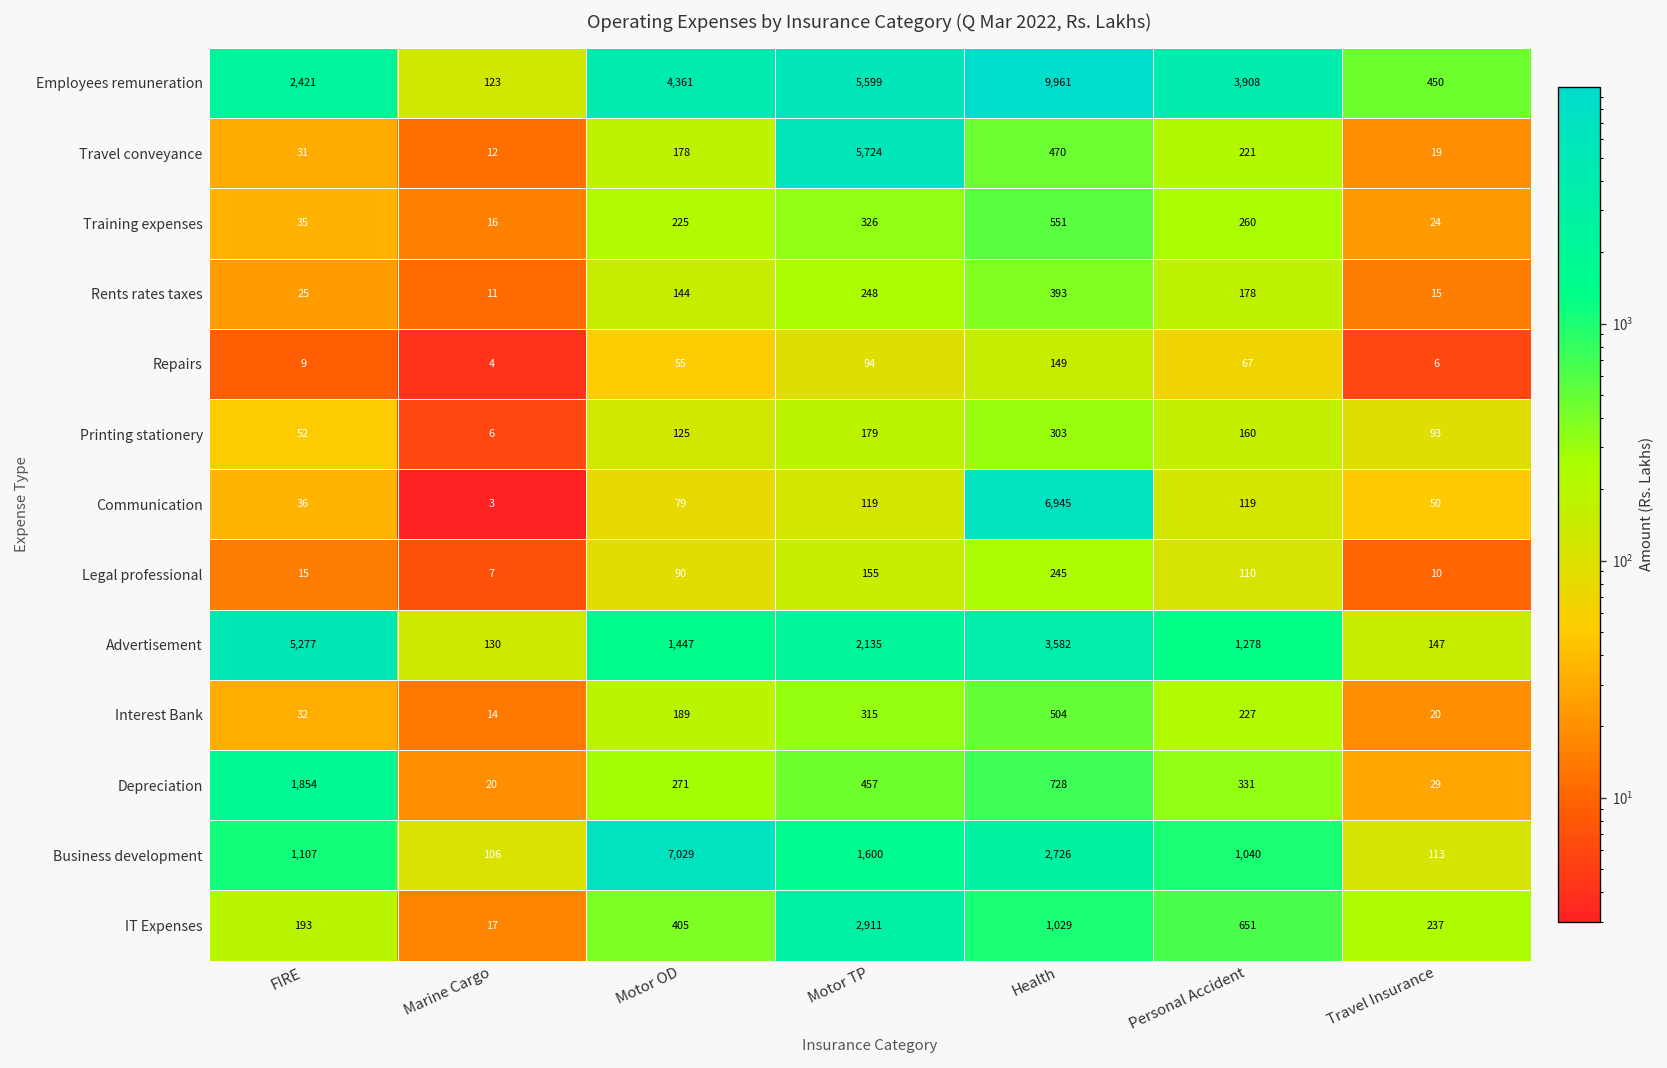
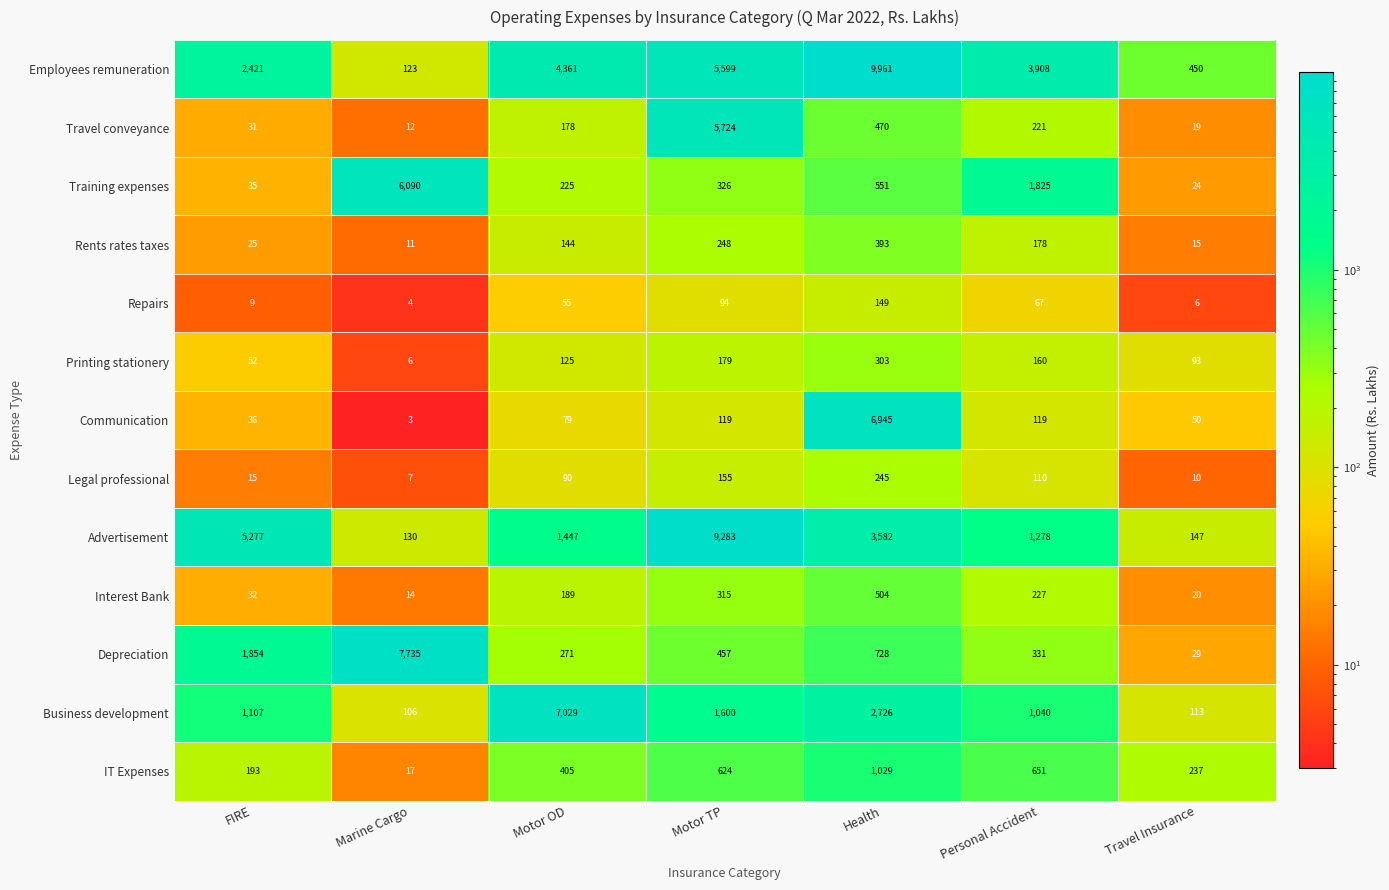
Training expenses, Marine Cargo: 16 -> 6,090
Training expenses, Personal Accident: 260 -> 1,825
Advertisement, Motor TP: 2,135 -> 9,283
Depreciation, Marine Cargo: 20 -> 7,735
IT Expenses, Motor TP: 2,911 -> 624
